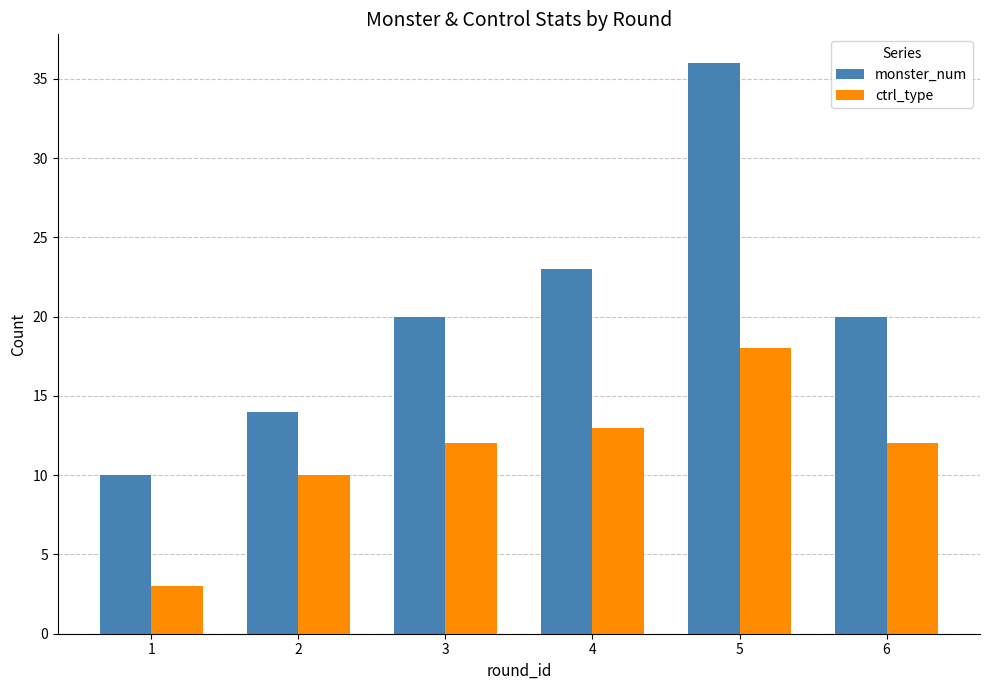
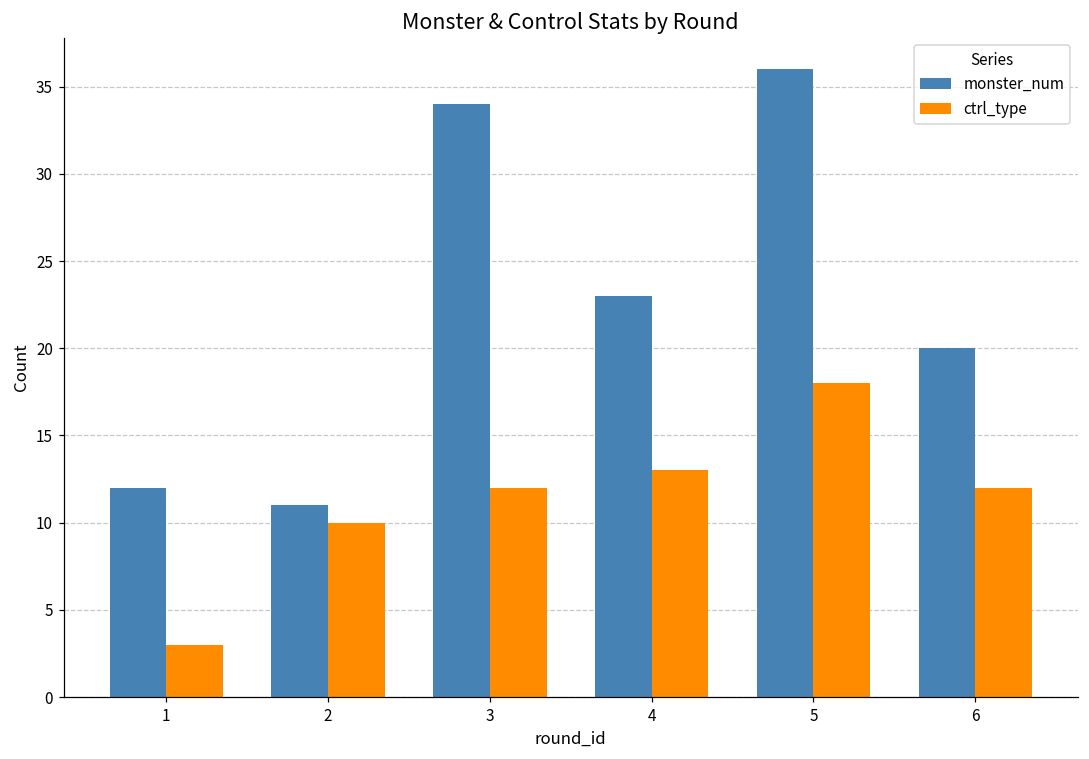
monster_num, 1: 10 -> 12
monster_num, 2: 14 -> 11
monster_num, 3: 20 -> 34
